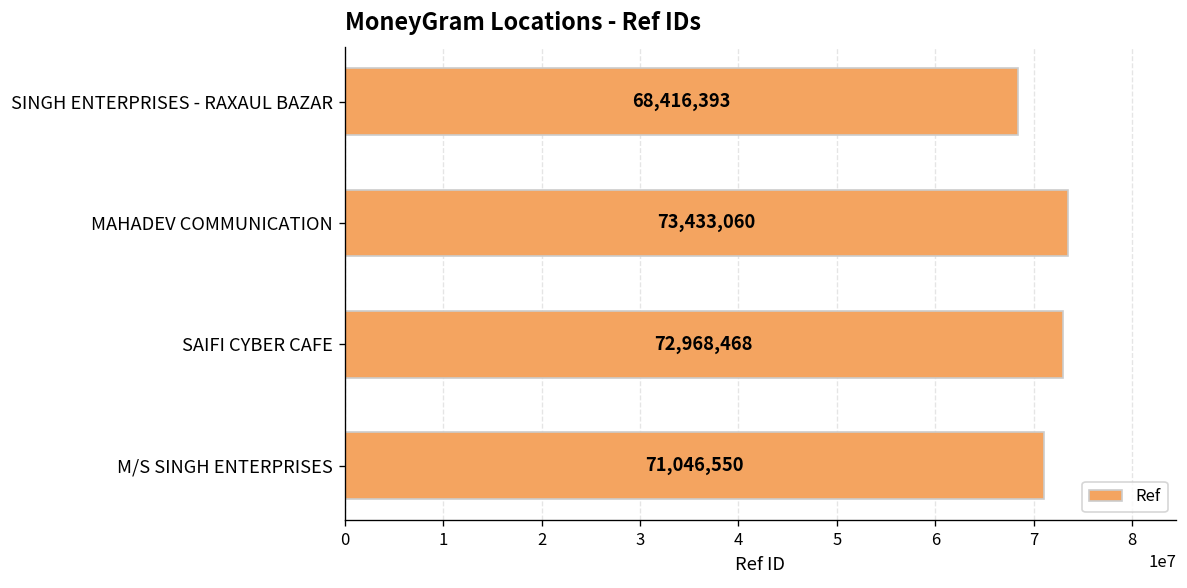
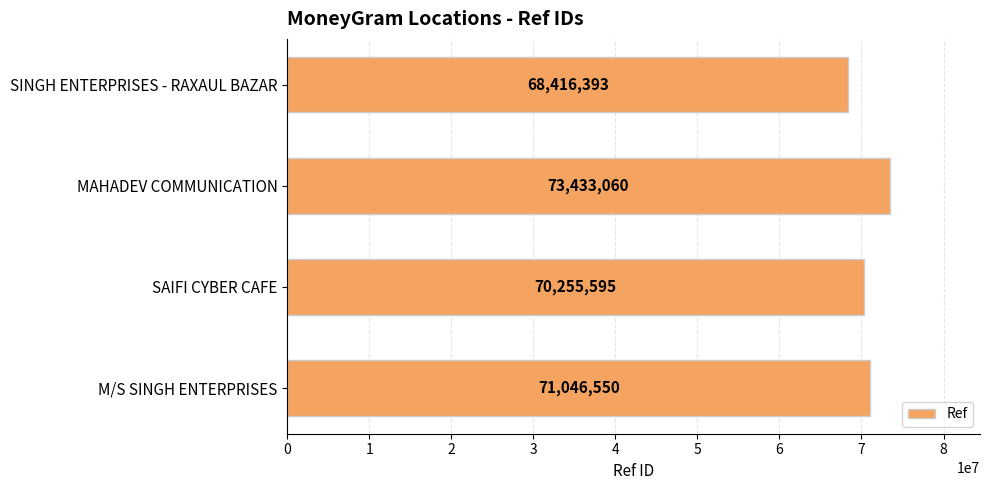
SAIFI CYBER CAFE: 72,968,468 -> 70,255,595
